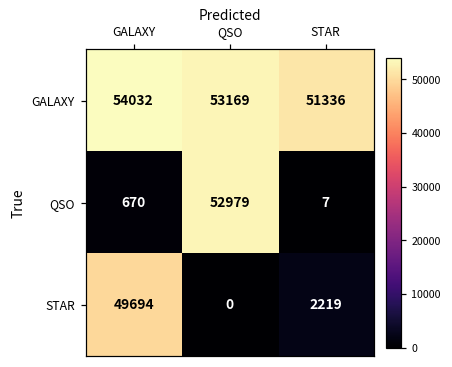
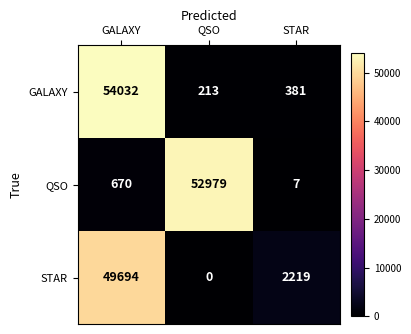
GALAXY, QSO: 53169 -> 213
GALAXY, STAR: 51336 -> 381
